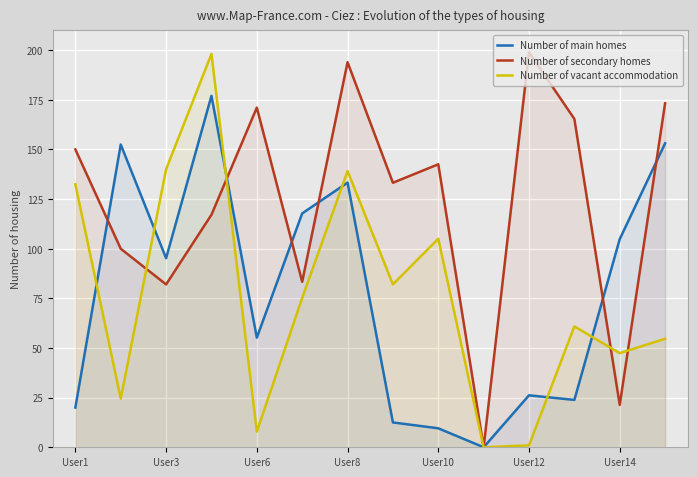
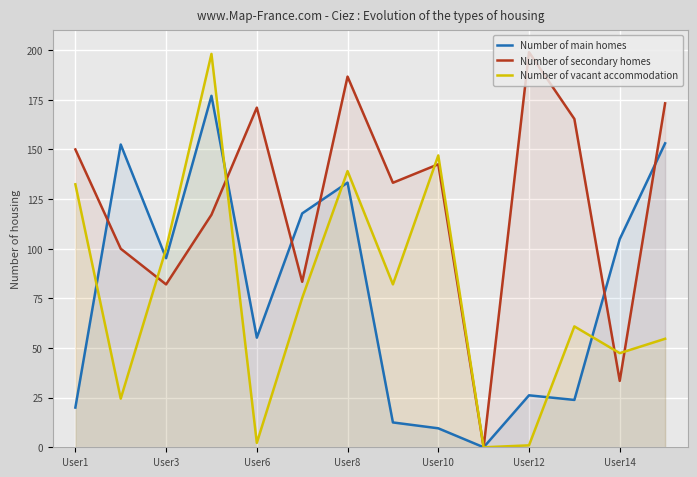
Number of vacant accommodation, User3: 140 -> 100
Number of vacant accommodation, User6: 8 -> 2
Number of secondary homes, User8: 194 -> 187
Number of vacant accommodation, User10: 105 -> 147
Number of secondary homes, User14: 21 -> 33
